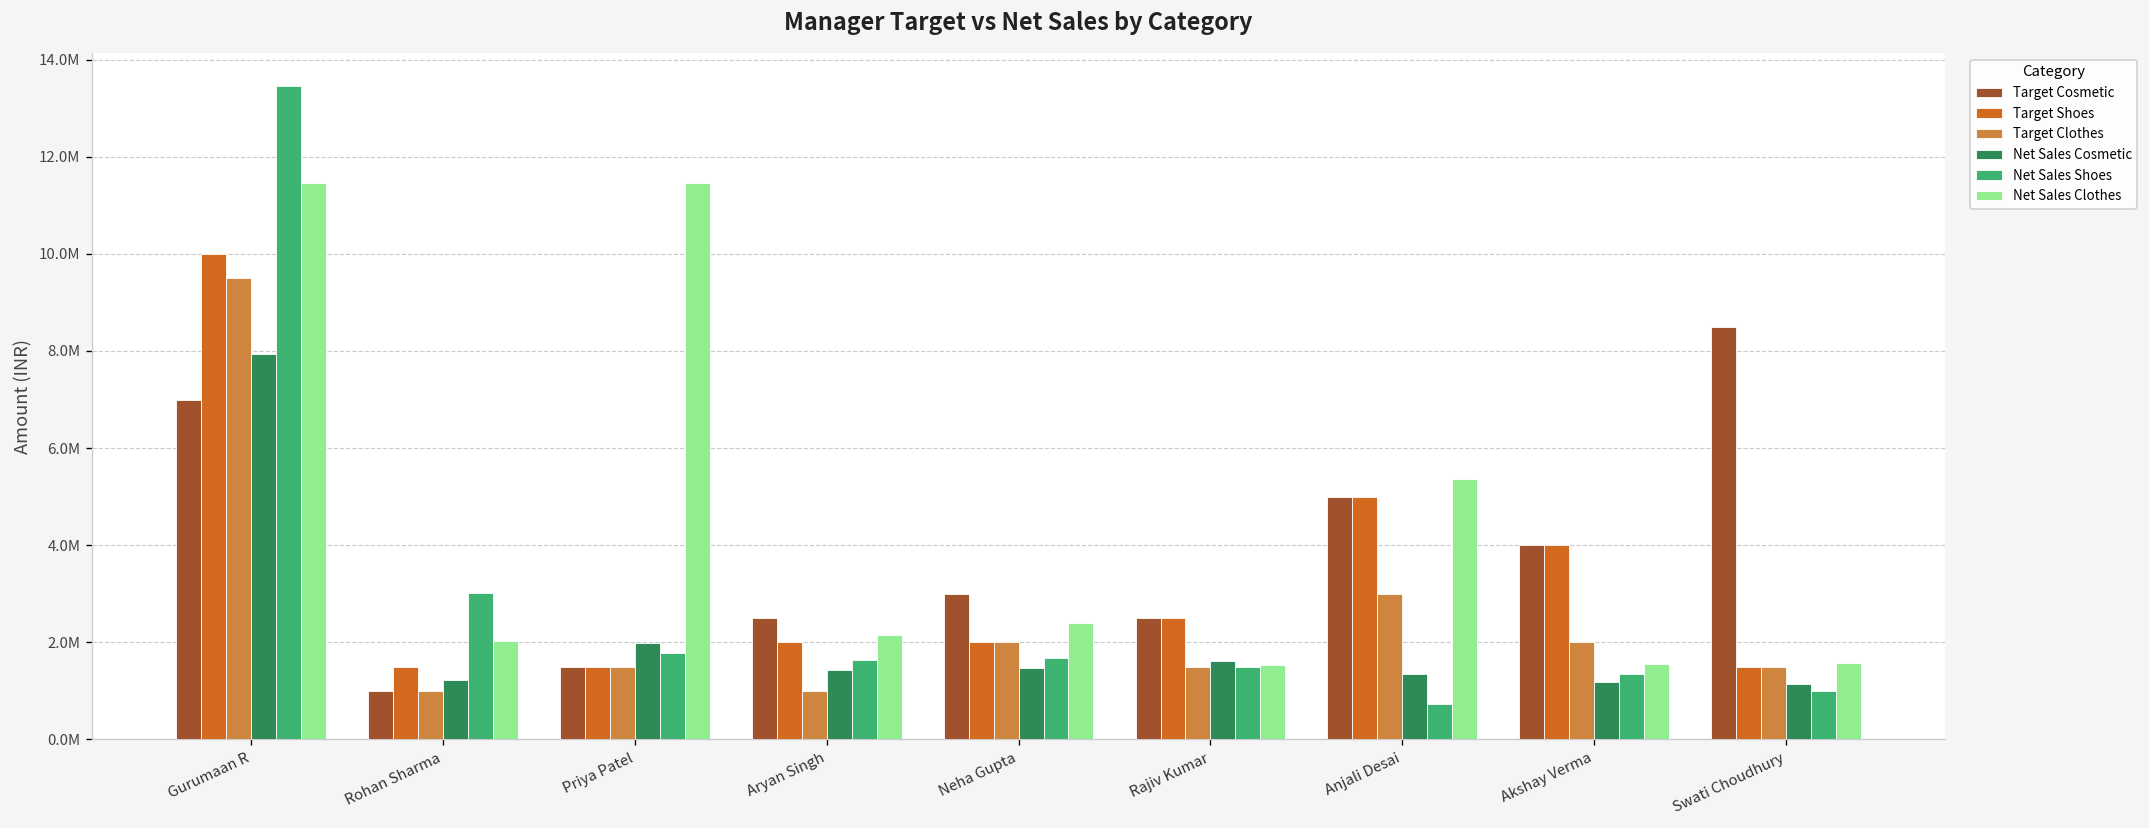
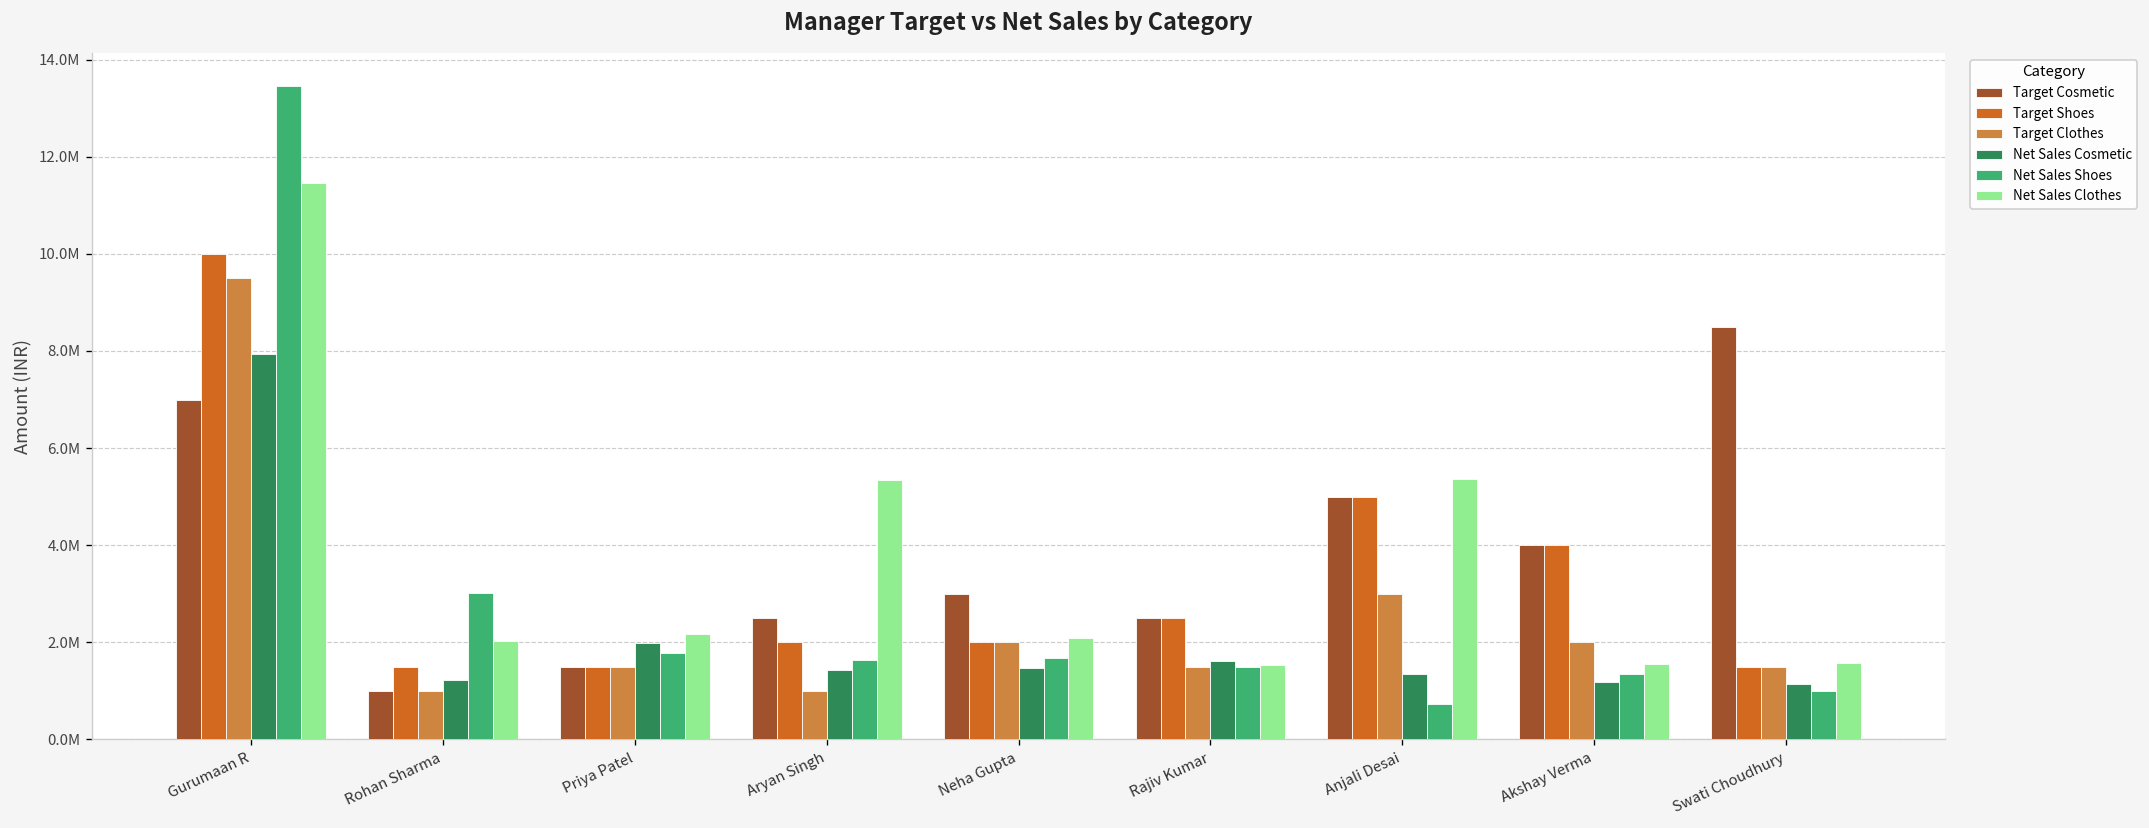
Net Sales Clothes, Priya Patel: 11500000 -> 2200000
Net Sales Clothes, Aryan Singh: 2200000 -> 5300000
Net Sales Clothes, Neha Gupta: 2400000 -> 2100000
